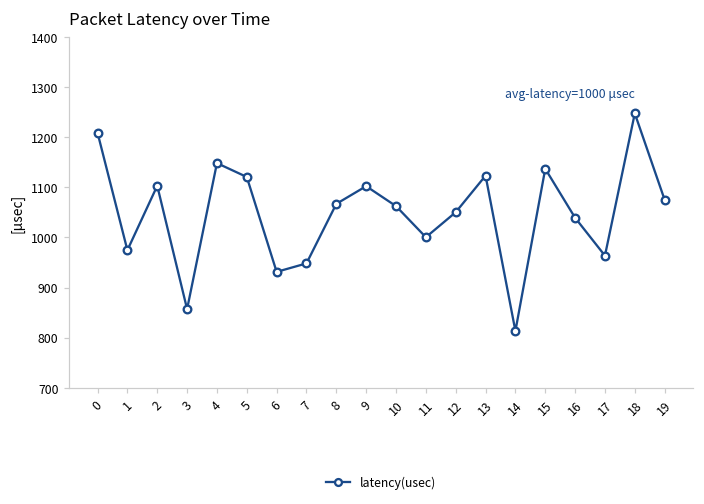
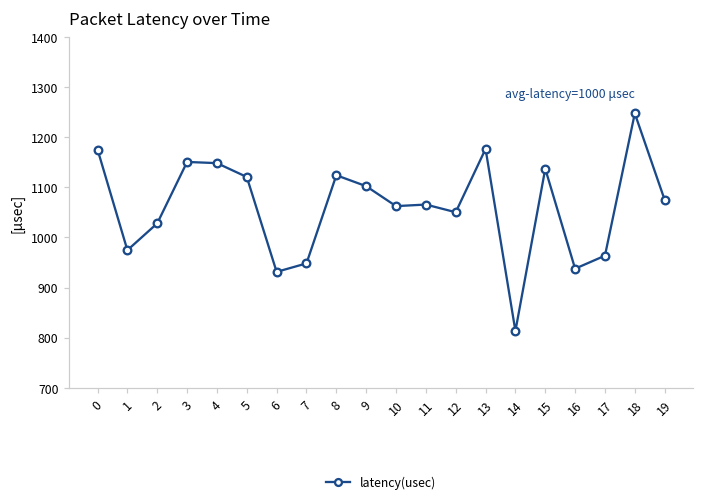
0: 1210 -> 1180
2: 1100 -> 1030
3: 860 -> 1150
8: 1070 -> 1120
11: 1000 -> 1070
13: 1120 -> 1180
16: 1040 -> 940
